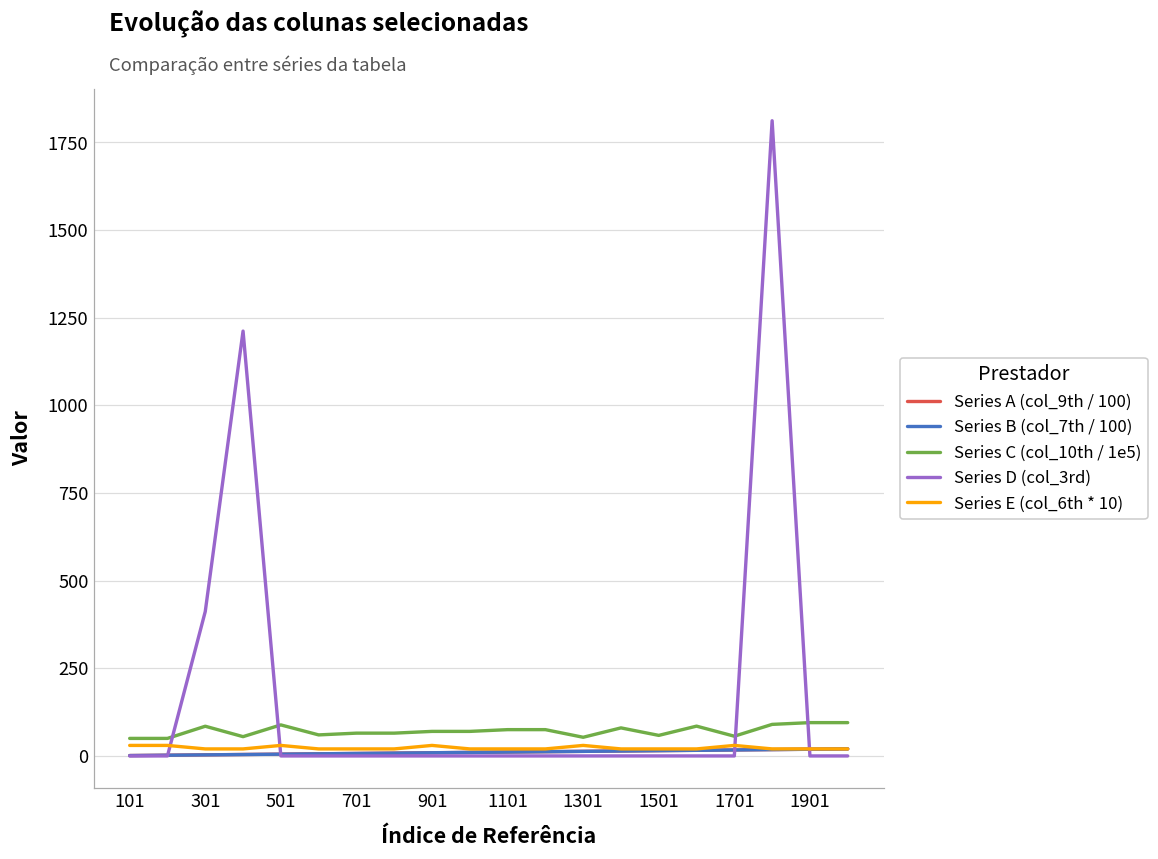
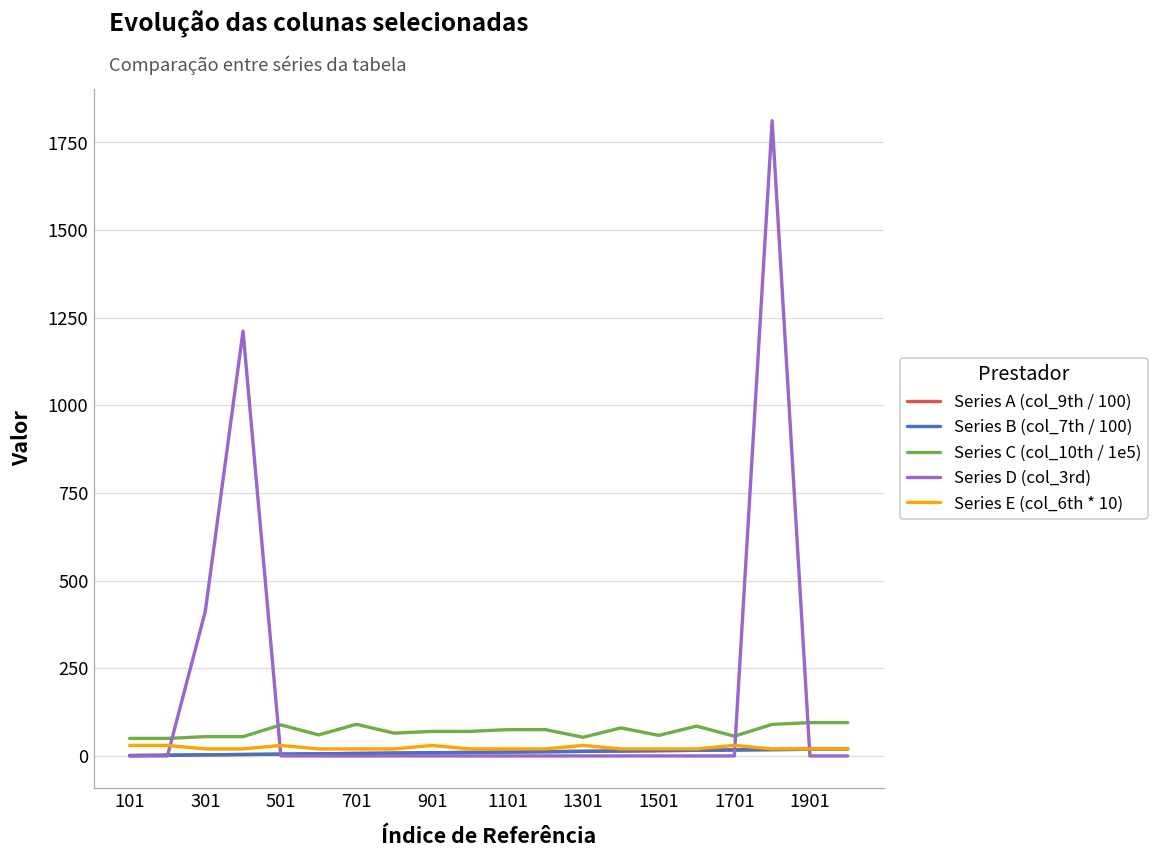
Series C (col_10th / 1e5), 301: 80 -> 60
Series C (col_10th / 1e5), 701: 70 -> 90
